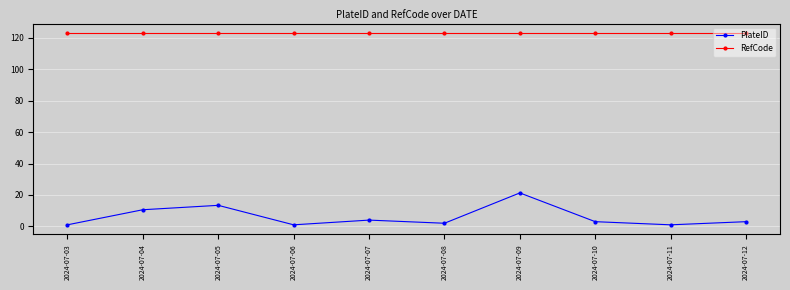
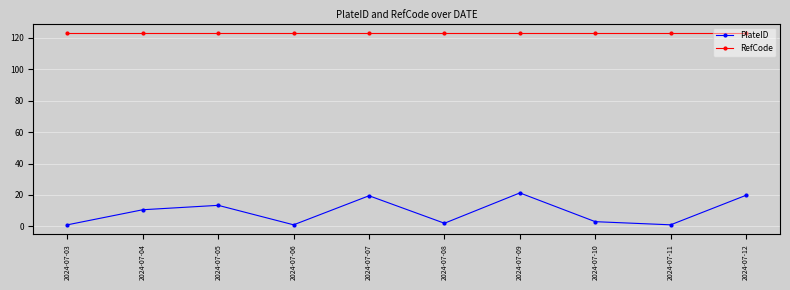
PlateID, 2024-07-07: 4 -> 20
PlateID, 2024-07-12: 3 -> 20
